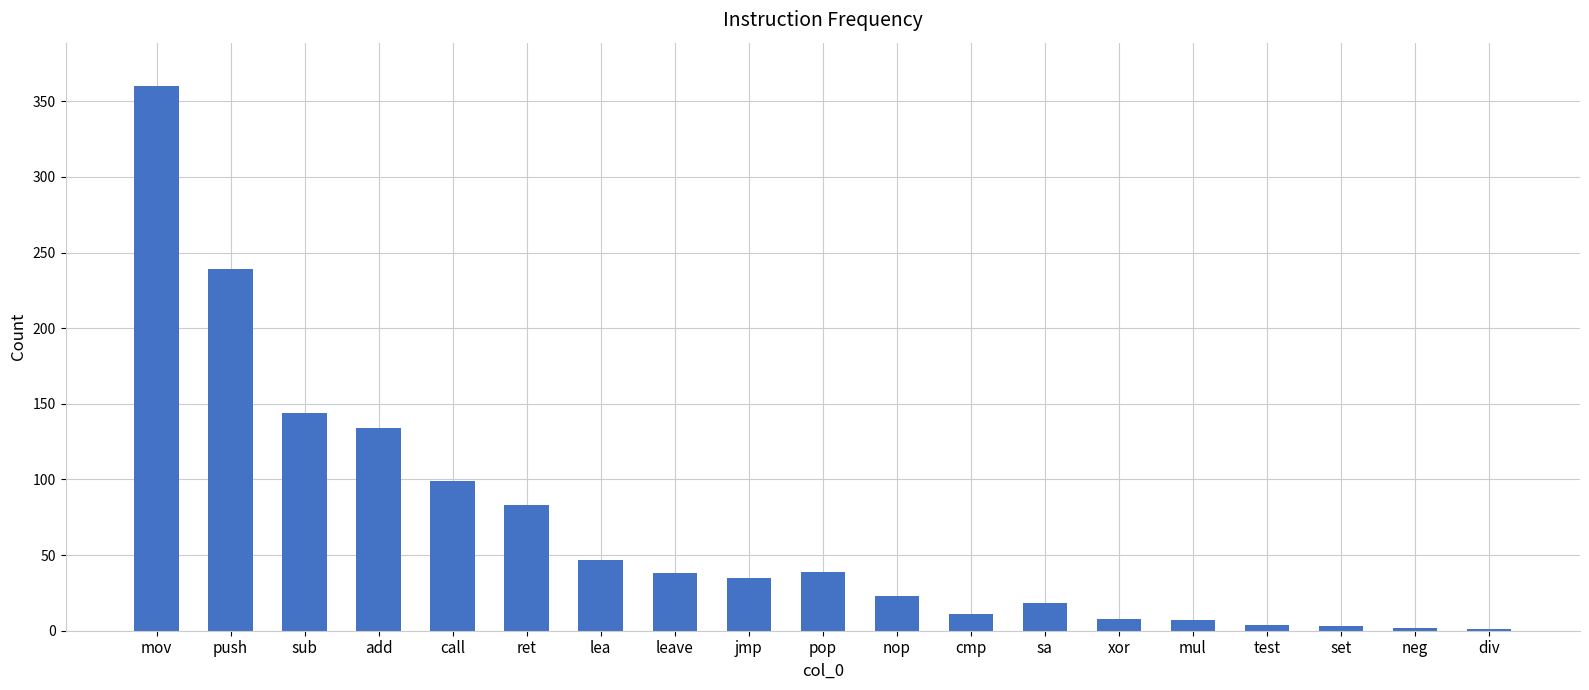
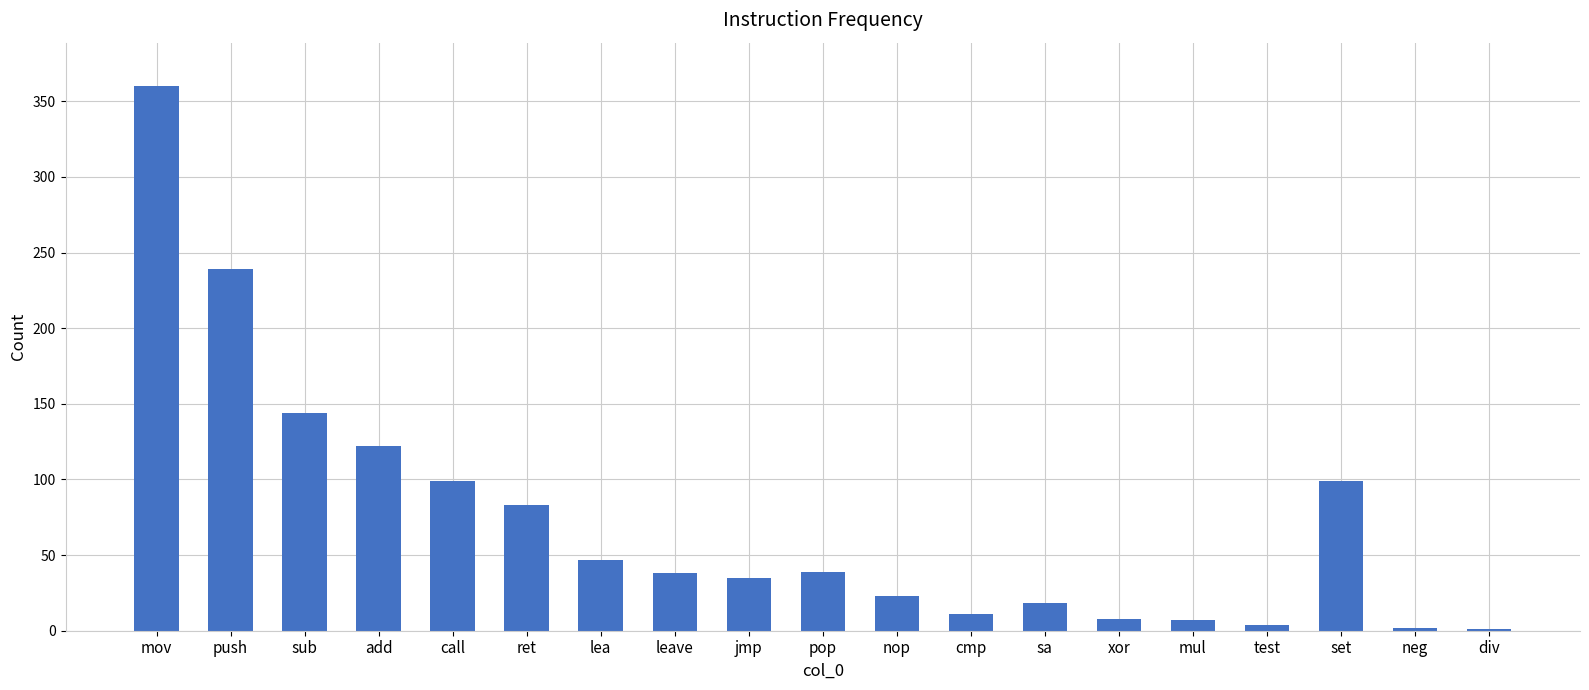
add: 134 -> 122
set: 3 -> 99
